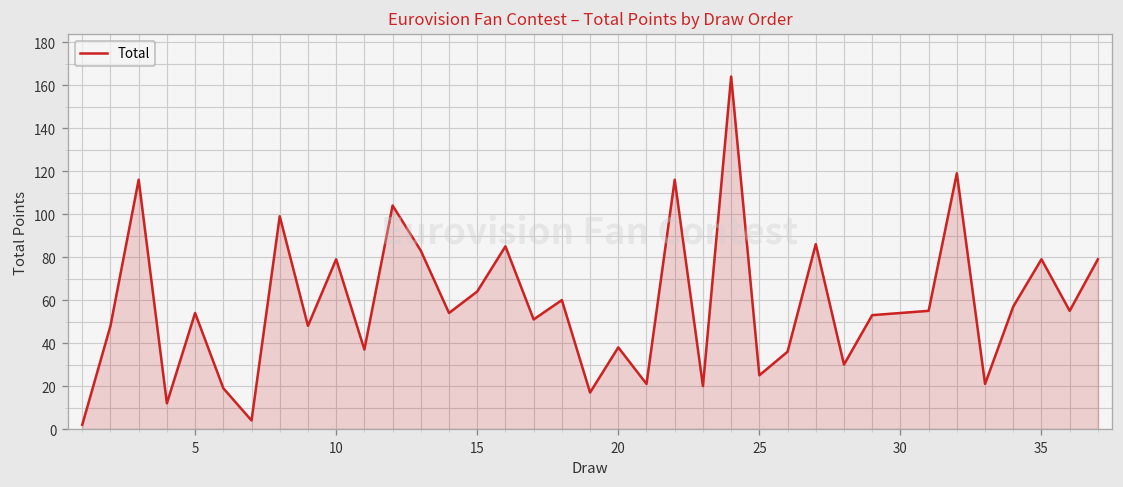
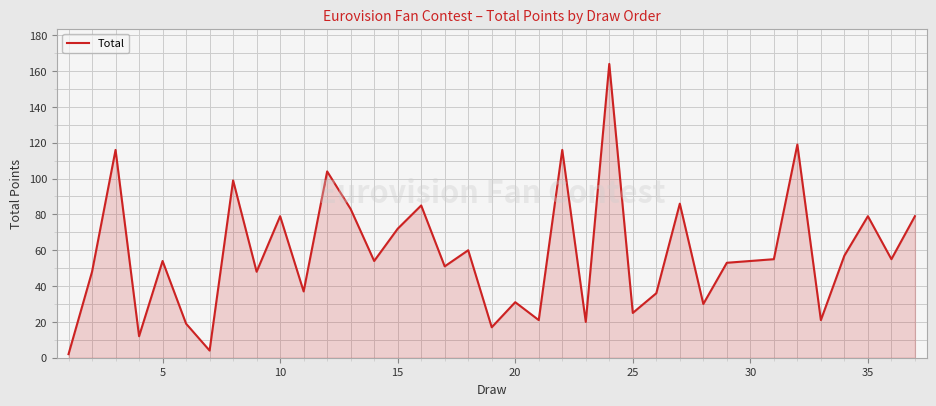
15: 64 -> 72
20: 38 -> 31
